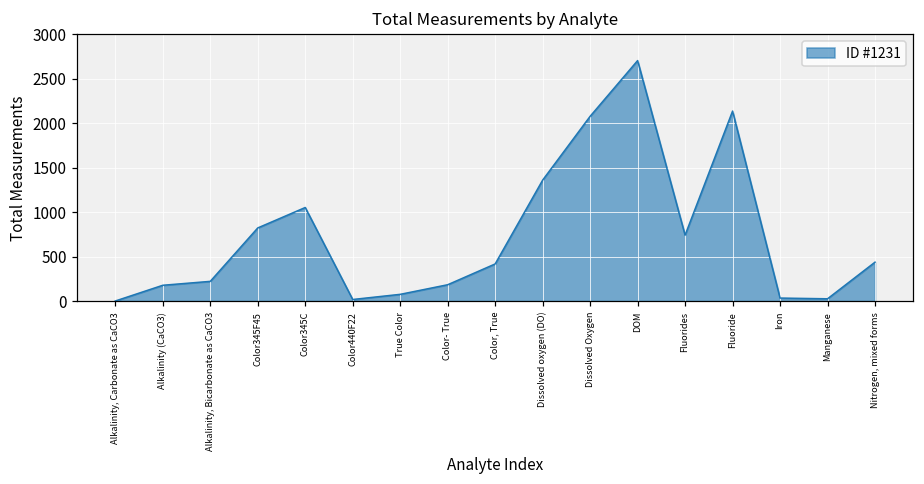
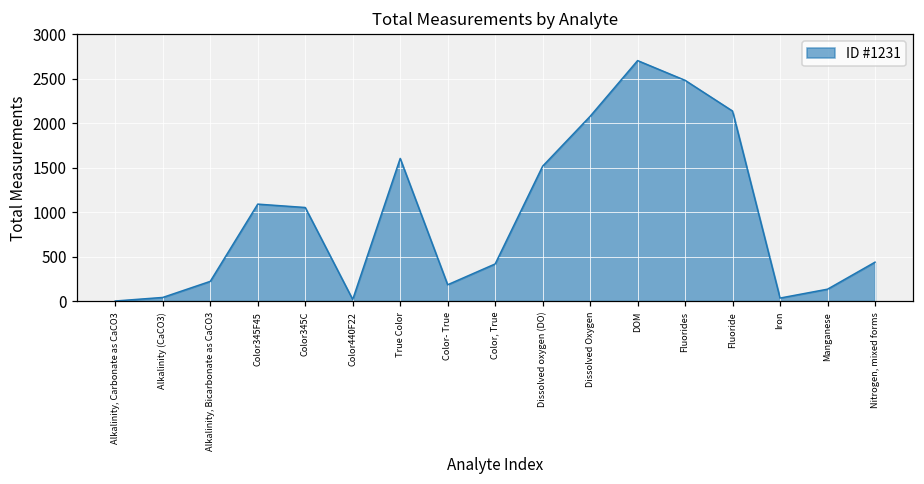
Alkalinity (CaCO3): 200 -> 0
Color345F45: 800 -> 1100
True Color: 100 -> 1600
Dissolved oxygen (DO): 1400 -> 1500
Fluorides: 700 -> 2500
Manganese: 0 -> 100
